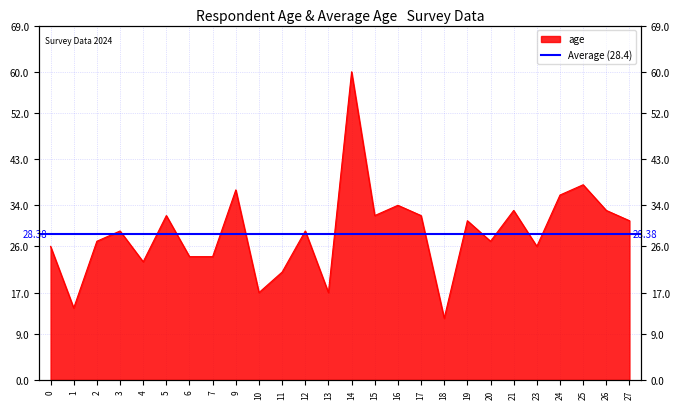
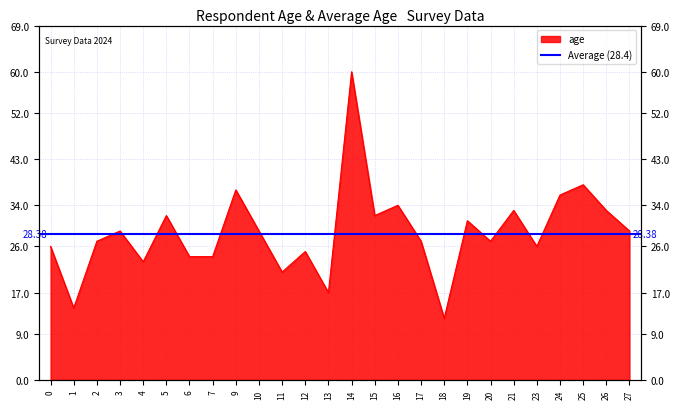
10: 17 -> 29
12: 29 -> 25
17: 32 -> 27
27: 31 -> 29
